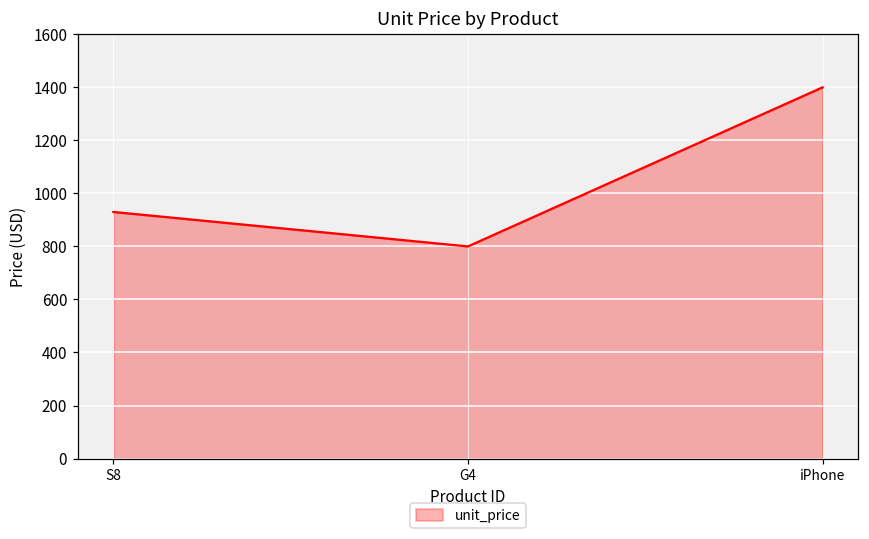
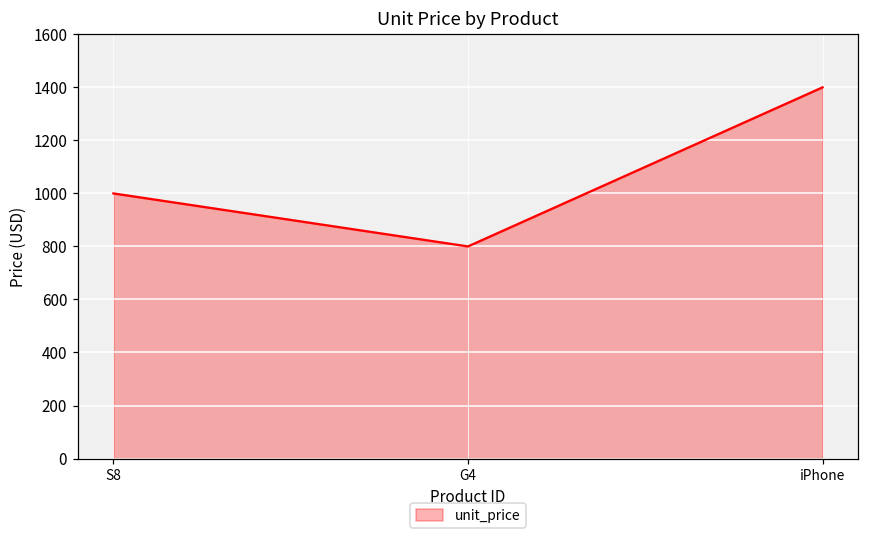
S8: 930 -> 1000
